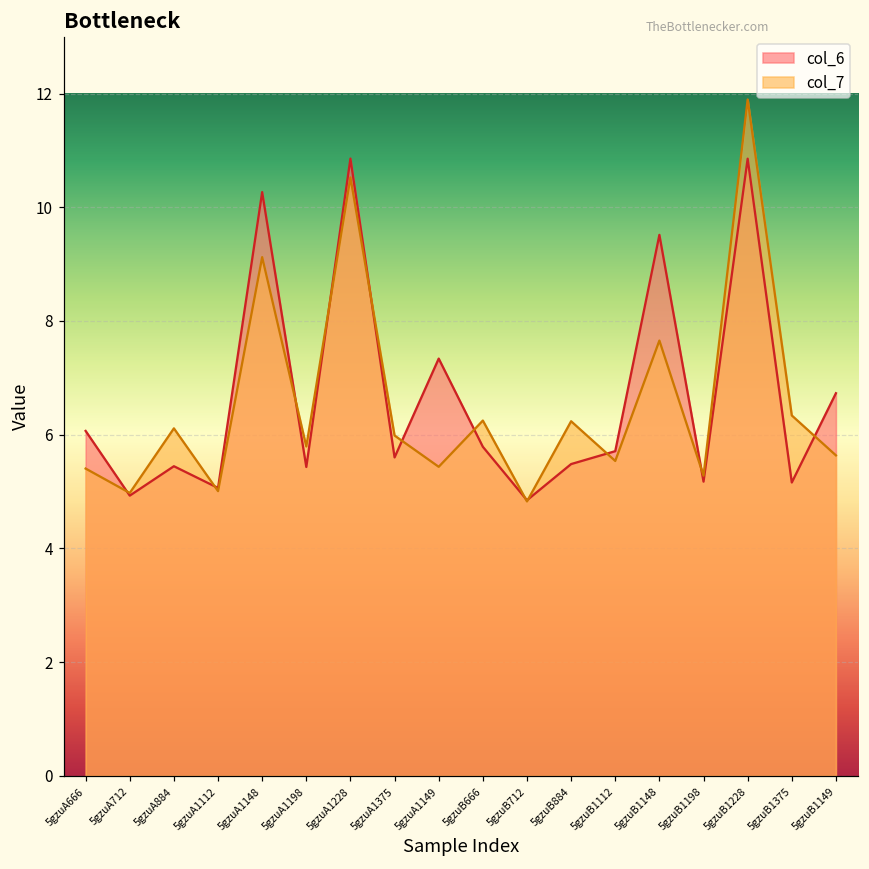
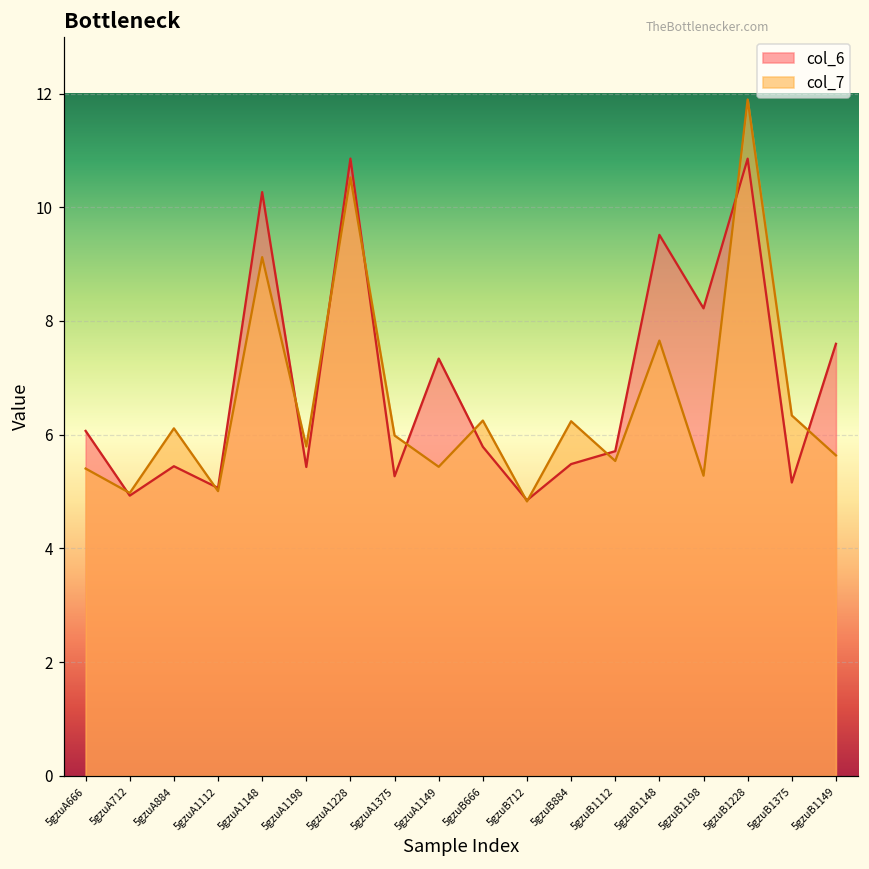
col_6, 5gzuA1375: 5.6 -> 5.3
col_6, 5gzuB1198: 5.2 -> 8.2
col_6, 5gzuB1149: 6.7 -> 7.6
